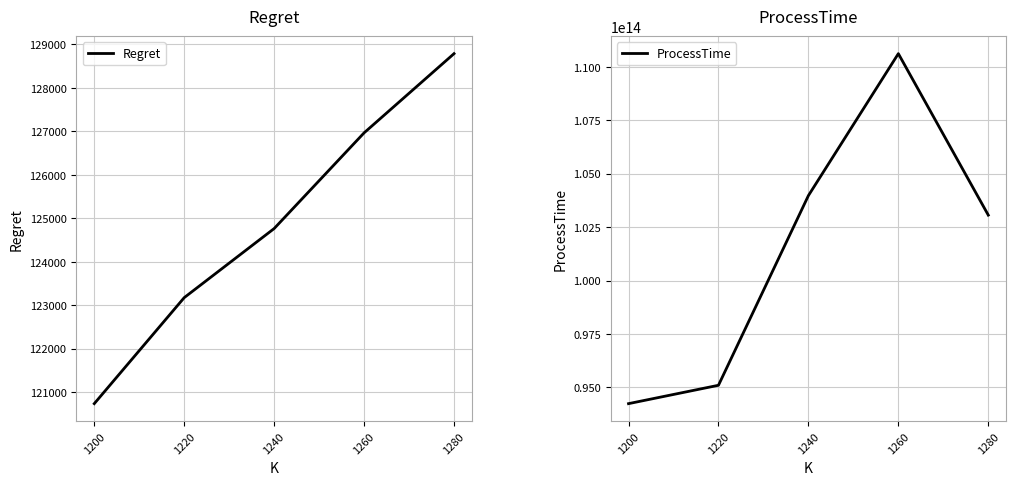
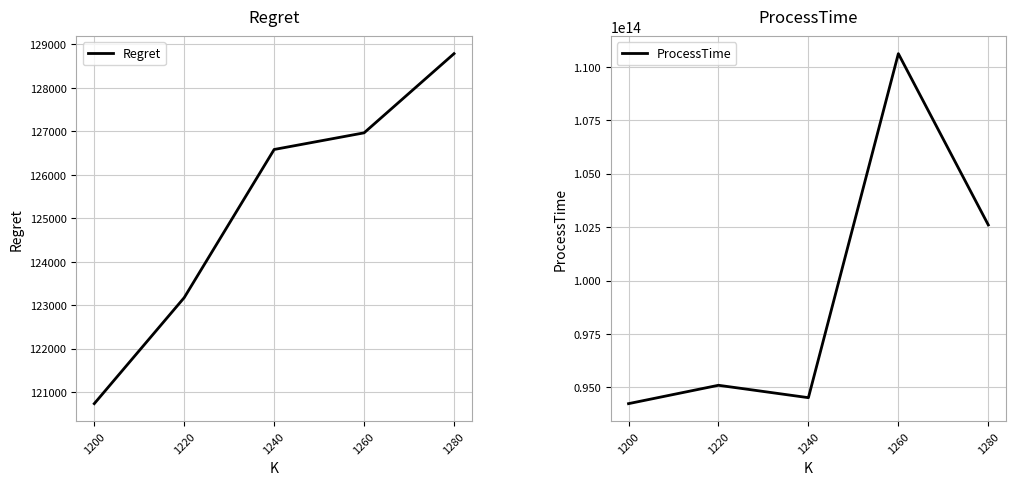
Regret, 1240: 124800 -> 126600
ProcessTime, 1240: 104000000000000 -> 94500000000000
ProcessTime, 1280: 103100000000000 -> 102600000000000
